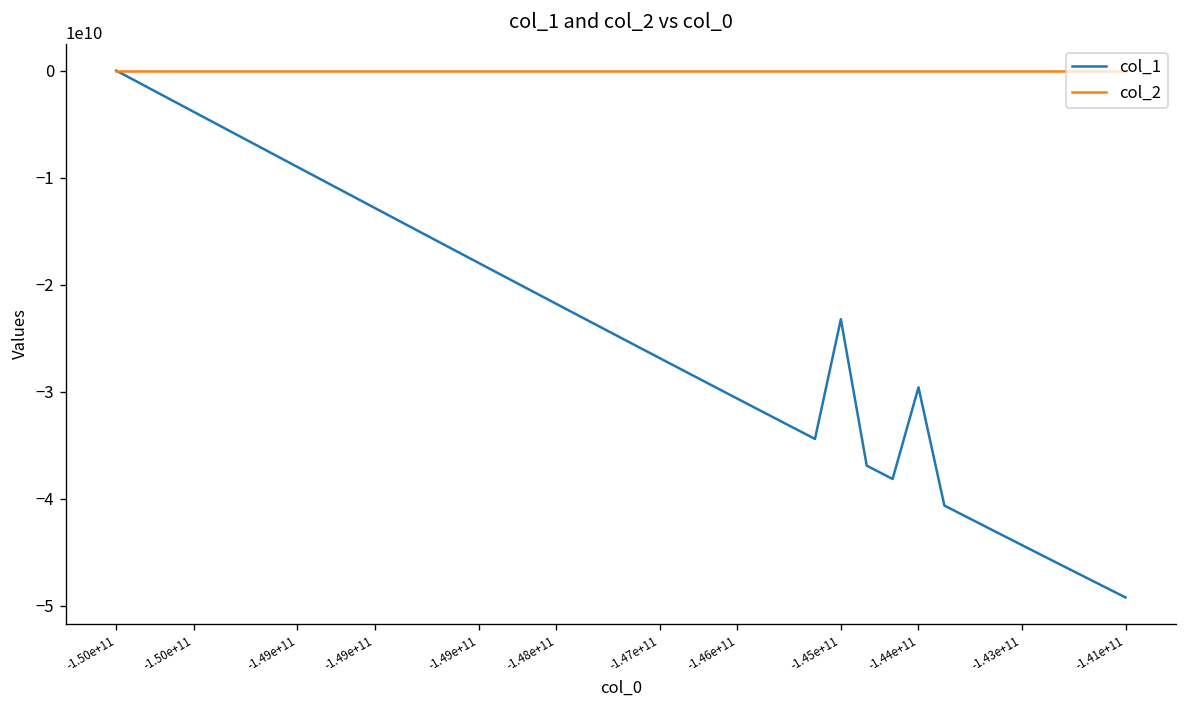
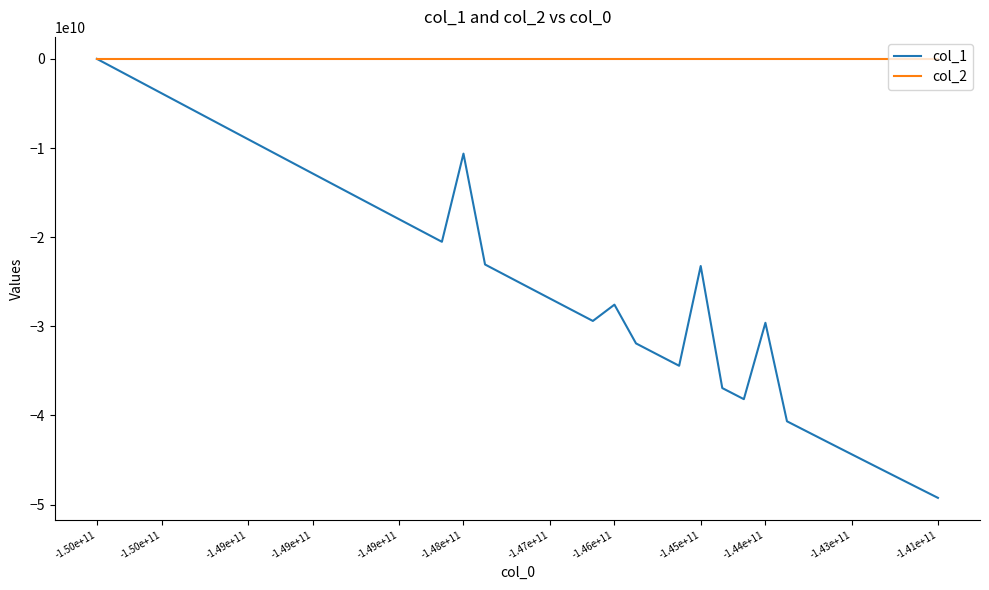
col_1, -1.48e+11: -22000000000 -> -11000000000
col_1, -1.46e+11: -31000000000 -> -28000000000
